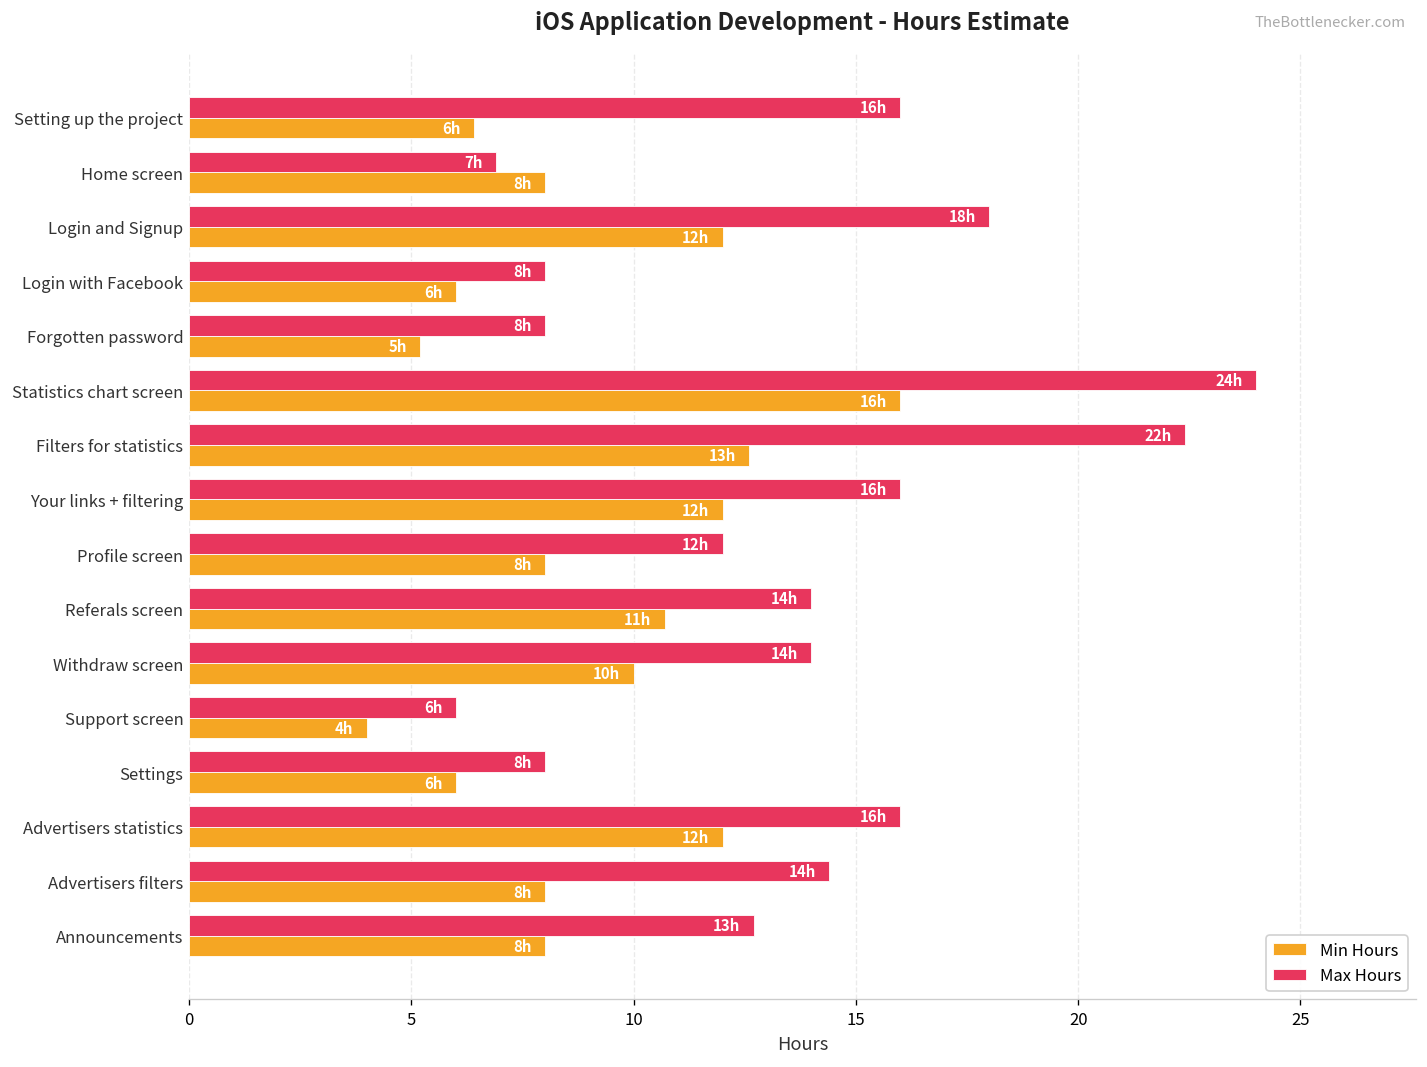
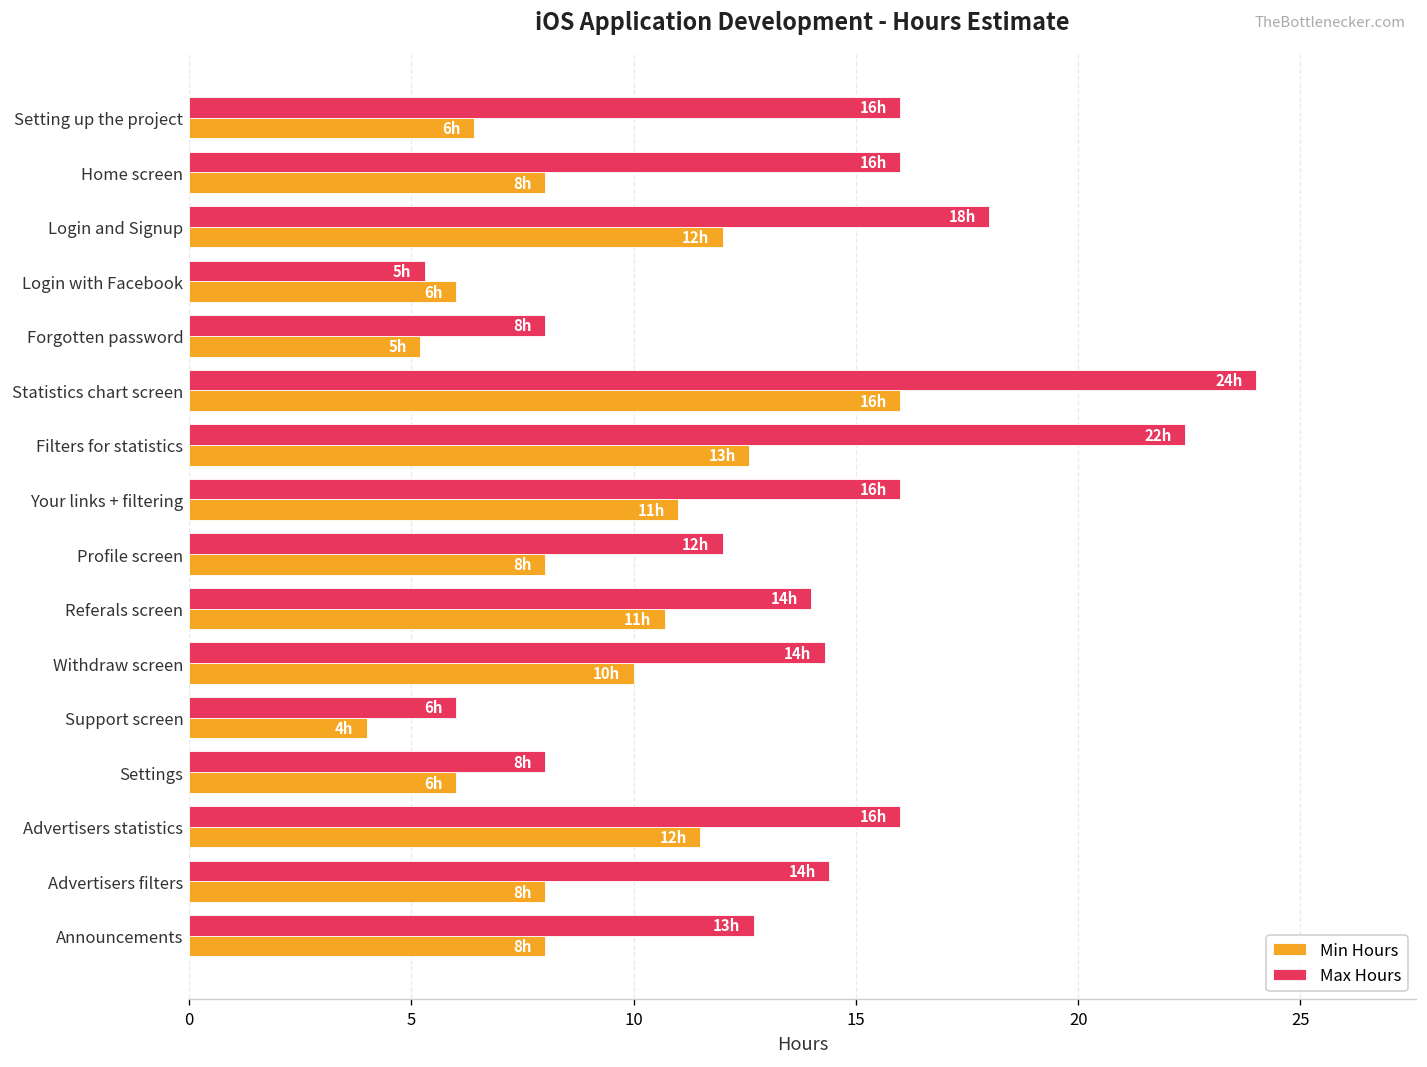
Max Hours, Home screen: 7h -> 16h
Max Hours, Login with Facebook: 8h -> 5h
Min Hours, Your links + filtering: 12h -> 11h
Max Hours, Withdraw screen: 14.0 -> 14.3
Min Hours, Advertisers statistics: 12.0 -> 11.5
